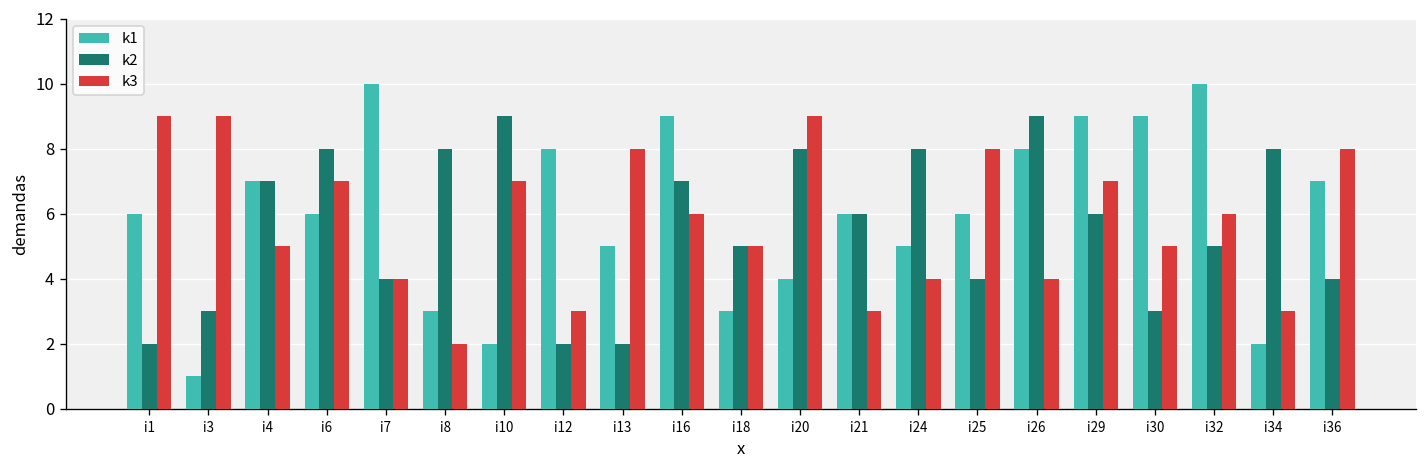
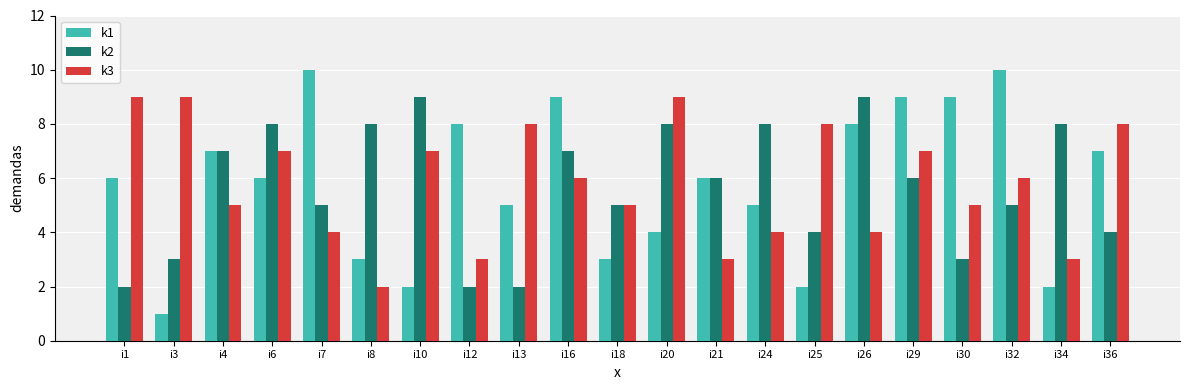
k2, i7: 4 -> 5
k1, i25: 6 -> 2
